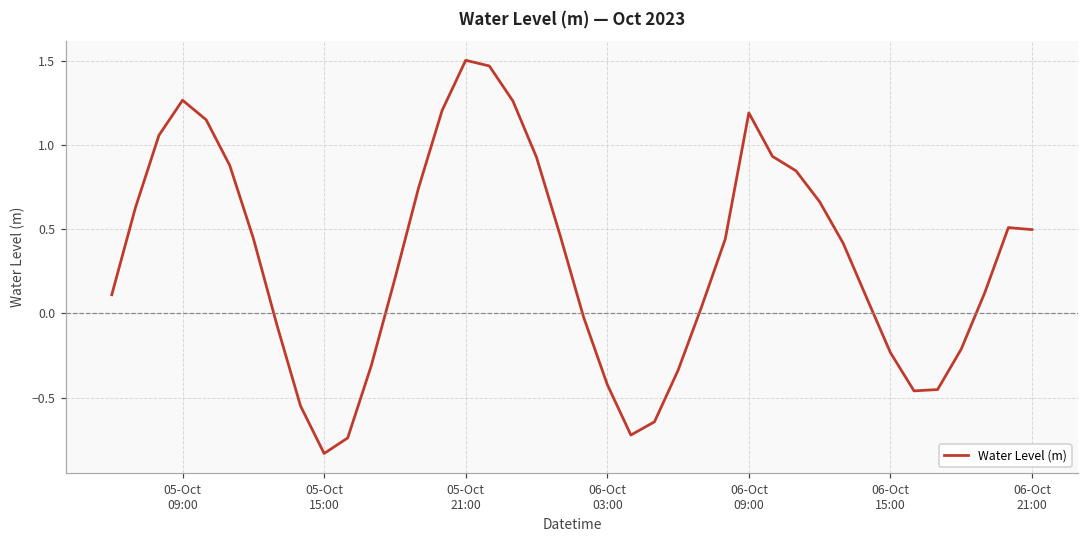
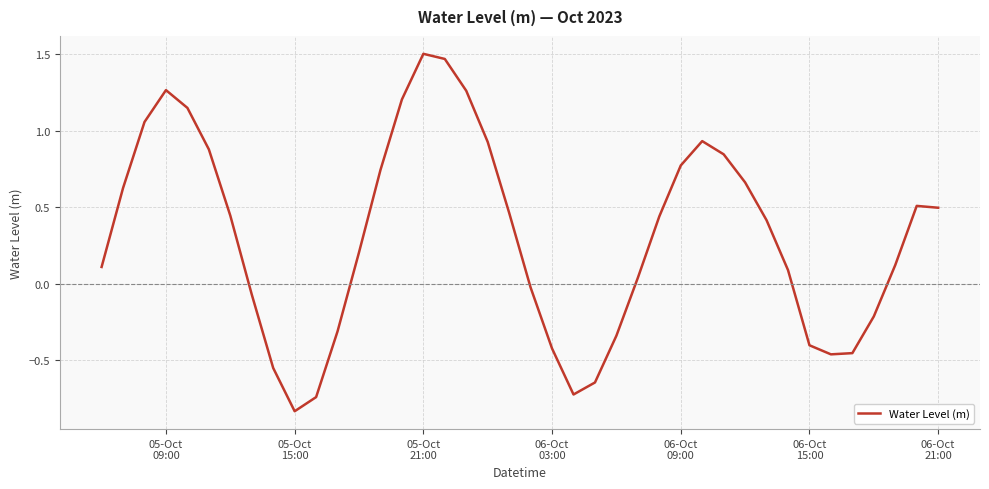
06-Oct 09:00: 1.19 -> 0.77
06-Oct 15:00: -0.23 -> -0.40
